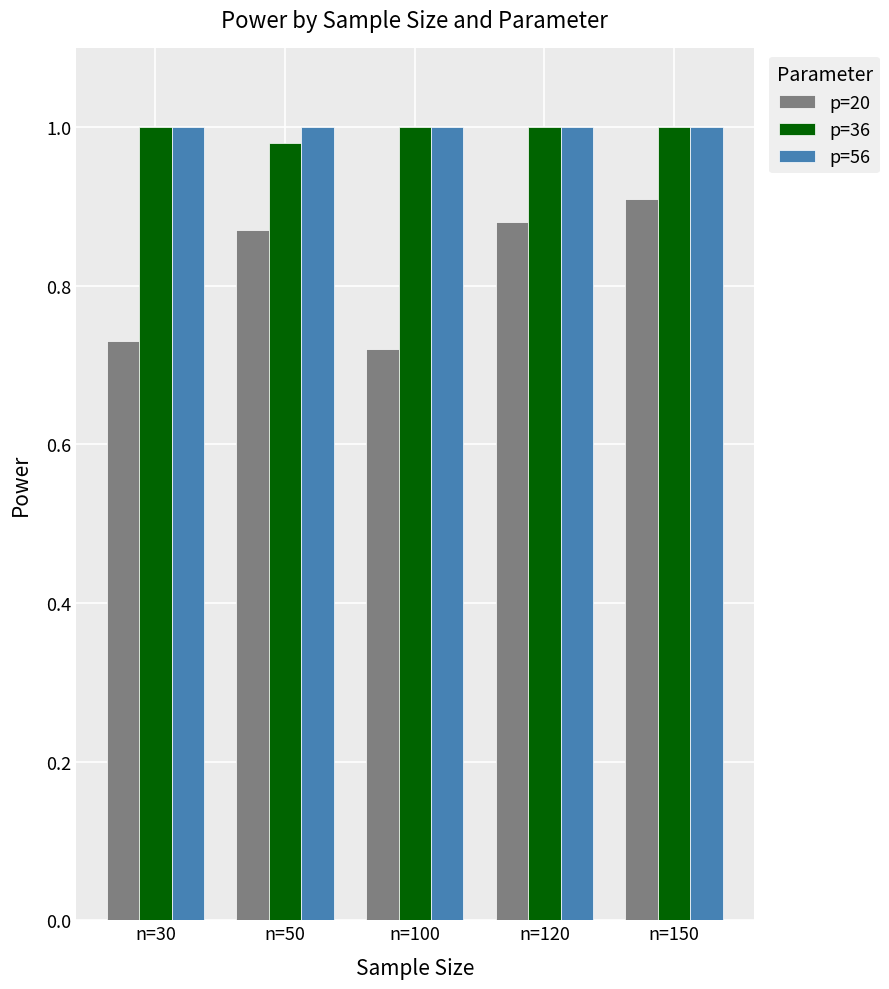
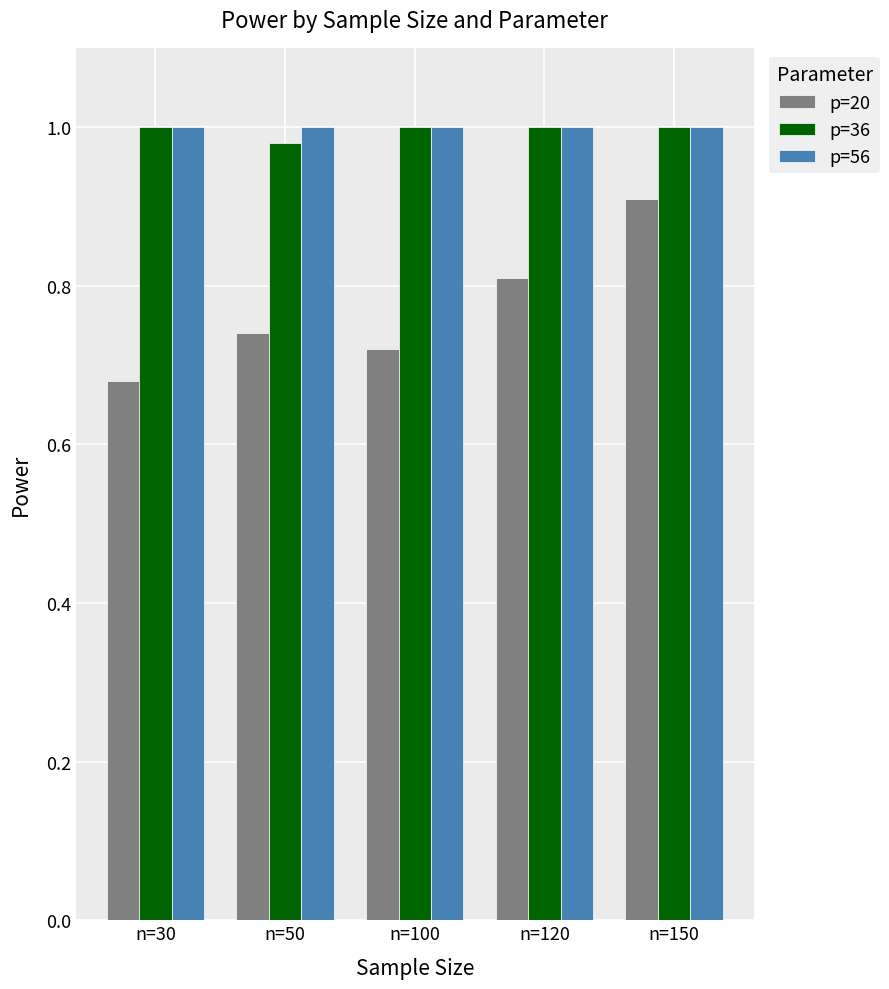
p=20, n=30: 0.73 -> 0.68
p=20, n=50: 0.87 -> 0.74
p=20, n=120: 0.88 -> 0.81
